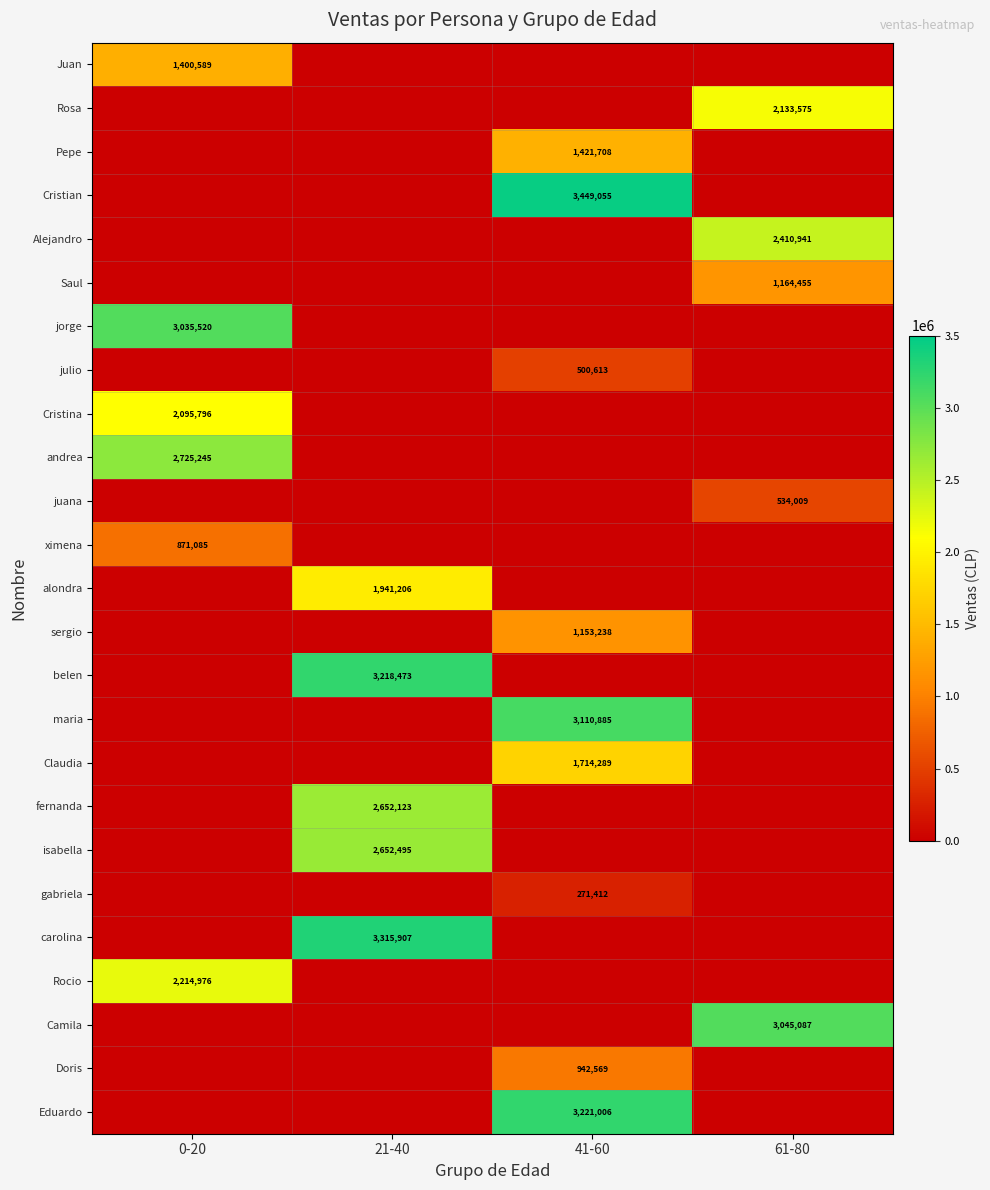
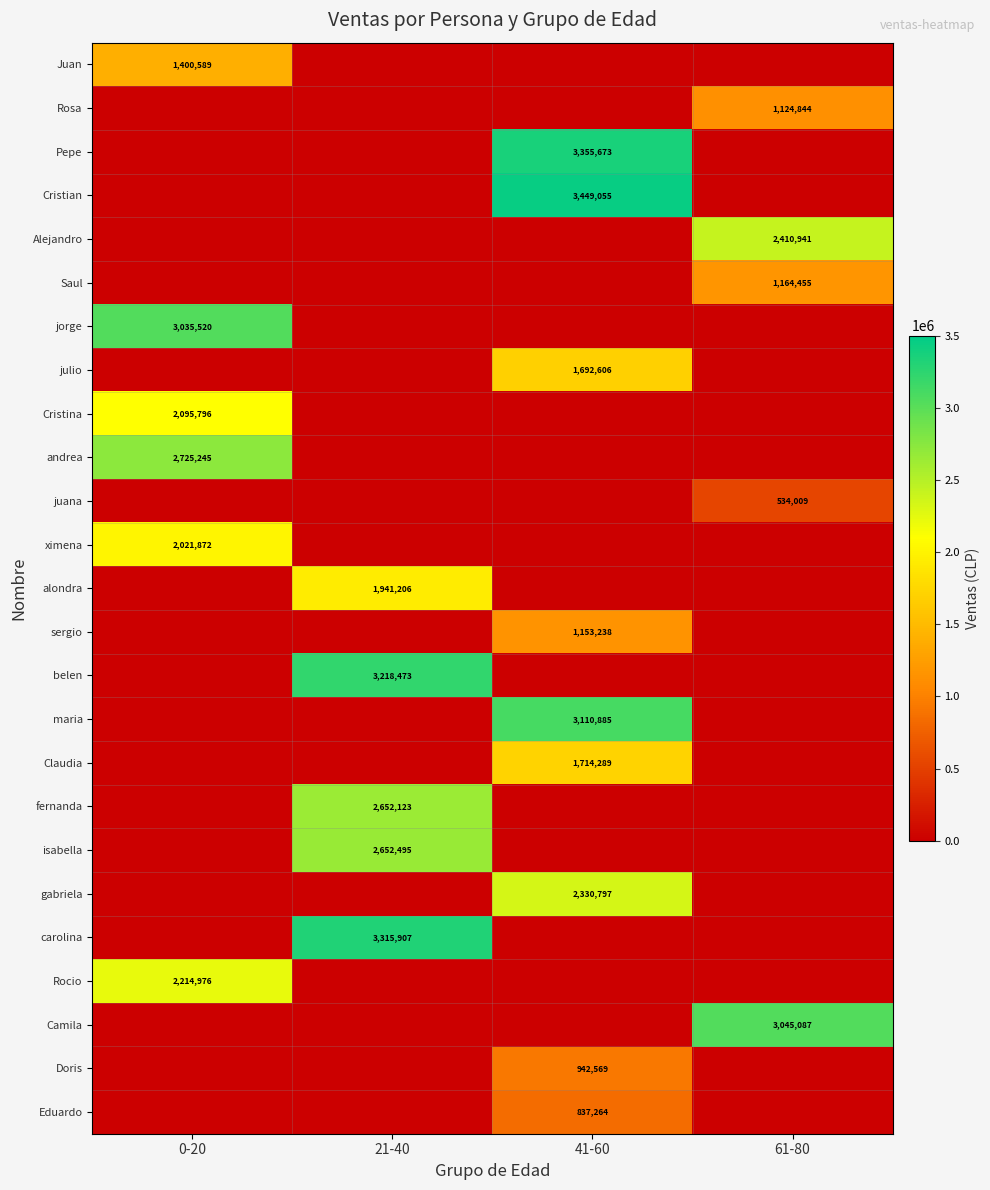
Rosa, 61-80: 2,133,575 -> 1,124,844
Pepe, 41-60: 1,421,708 -> 3,355,673
julio, 41-60: 500,613 -> 1,692,606
ximena, 0-20: 871,085 -> 2,021,872
gabriela, 41-60: 271,412 -> 2,330,797
Eduardo, 41-60: 3,221,006 -> 837,264
